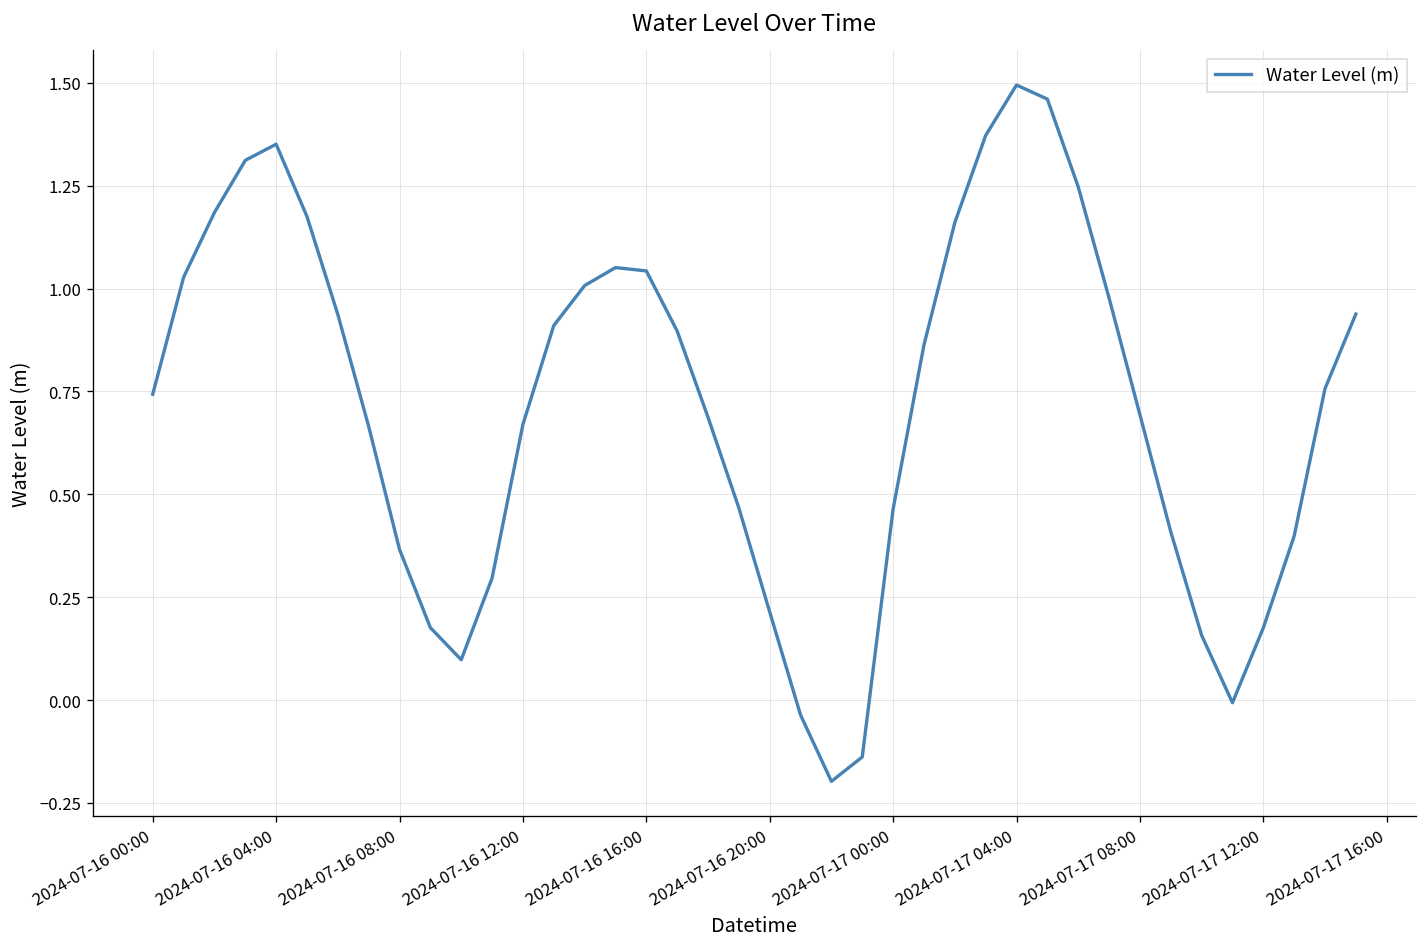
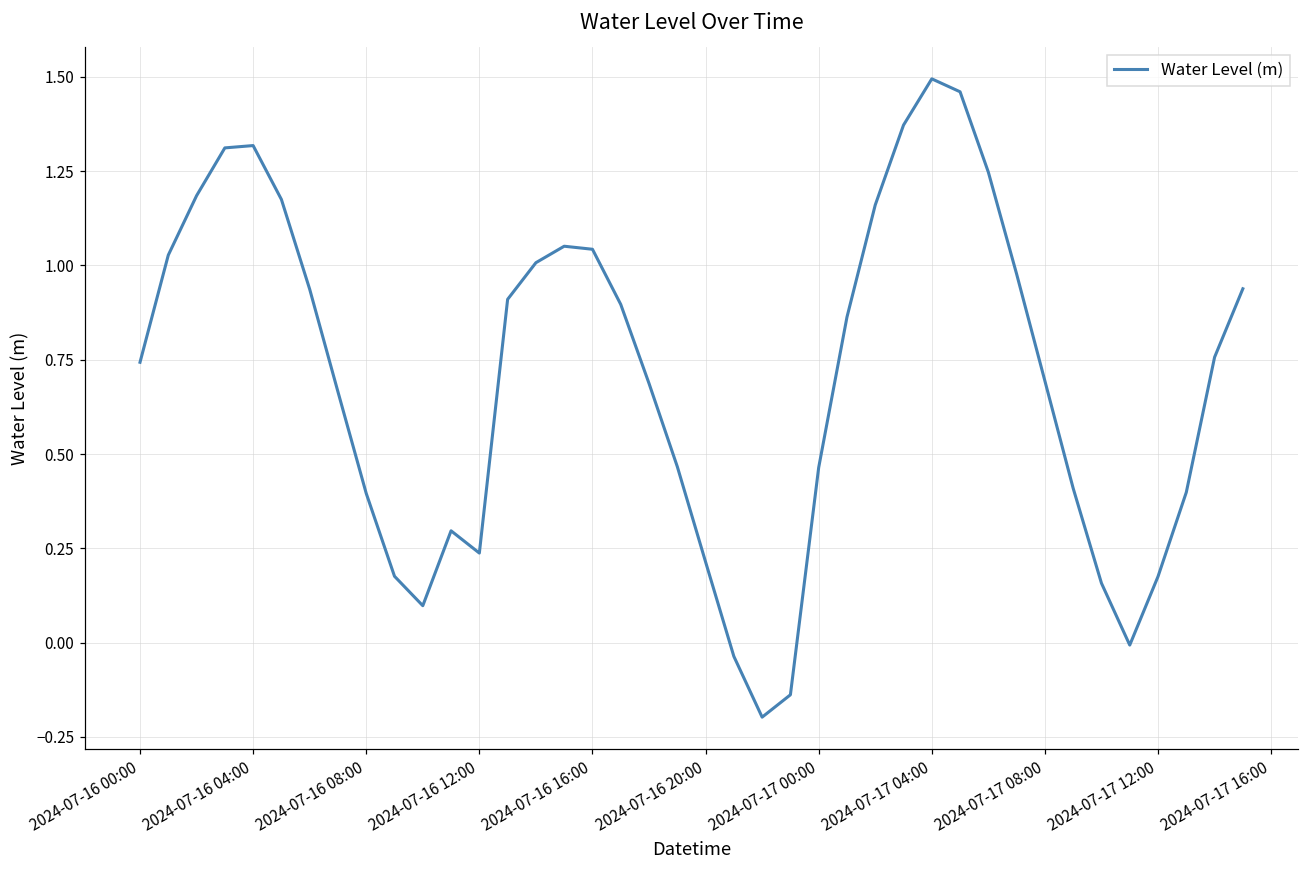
2024-07-16 04:00: 1.35 -> 1.32
2024-07-16 08:00: 0.37 -> 0.40
2024-07-16 12:00: 0.67 -> 0.24
